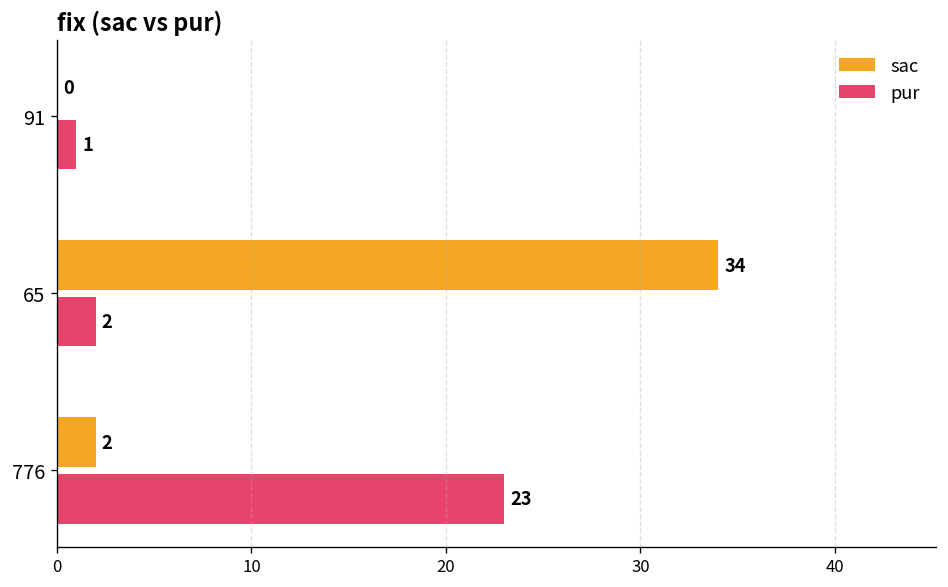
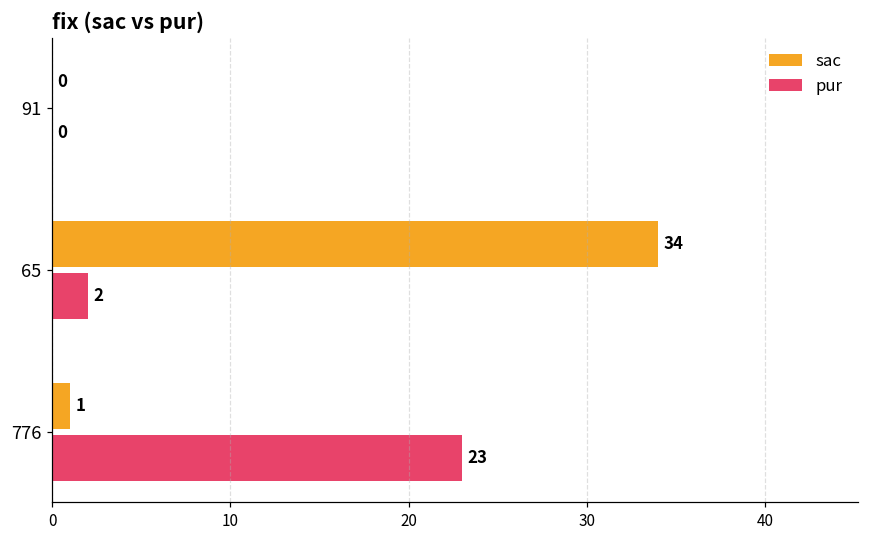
pur, 91: 1 -> 0
sac, 776: 2 -> 1
